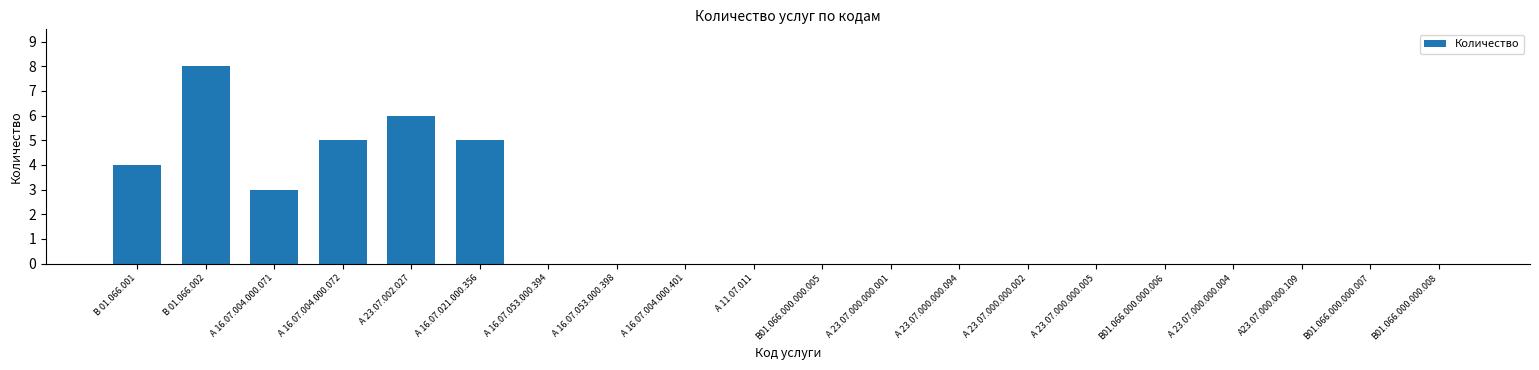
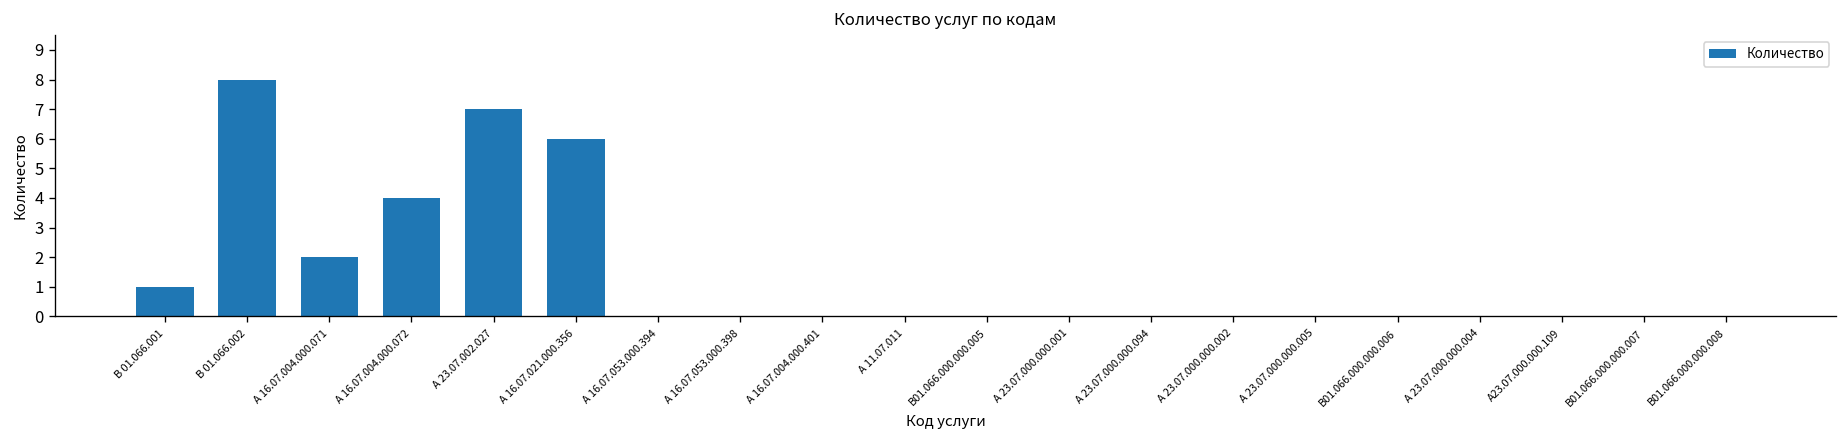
В 01.066.001: 4 -> 1
А 16.07.004.000.071: 3 -> 2
А 16.07.004.000.072: 5 -> 4
А 23.07.002.027: 6 -> 7
А 16.07.021.000.356: 5 -> 6
